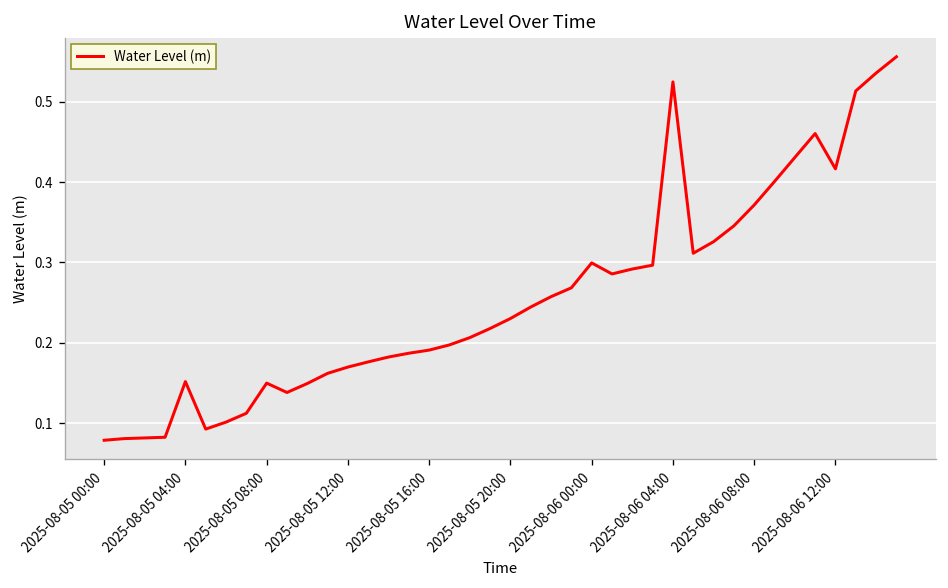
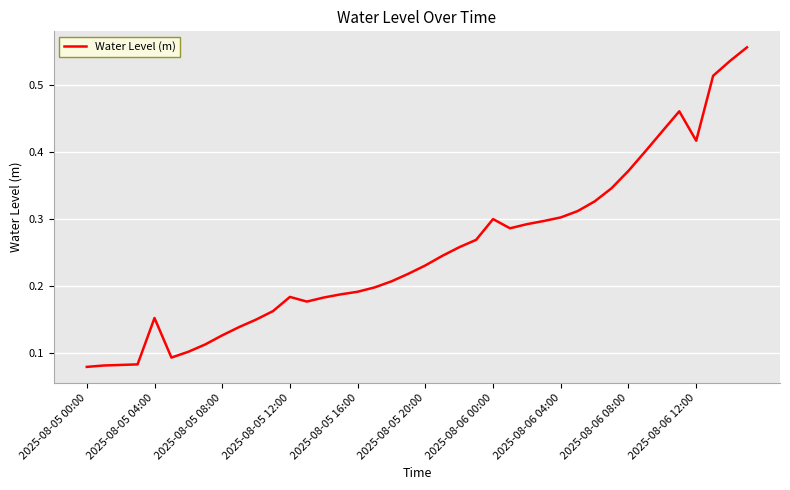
2025-08-05 08:00: 0.15 -> 0.13
2025-08-05 12:00: 0.17 -> 0.18
2025-08-06 04:00: 0.52 -> 0.30
